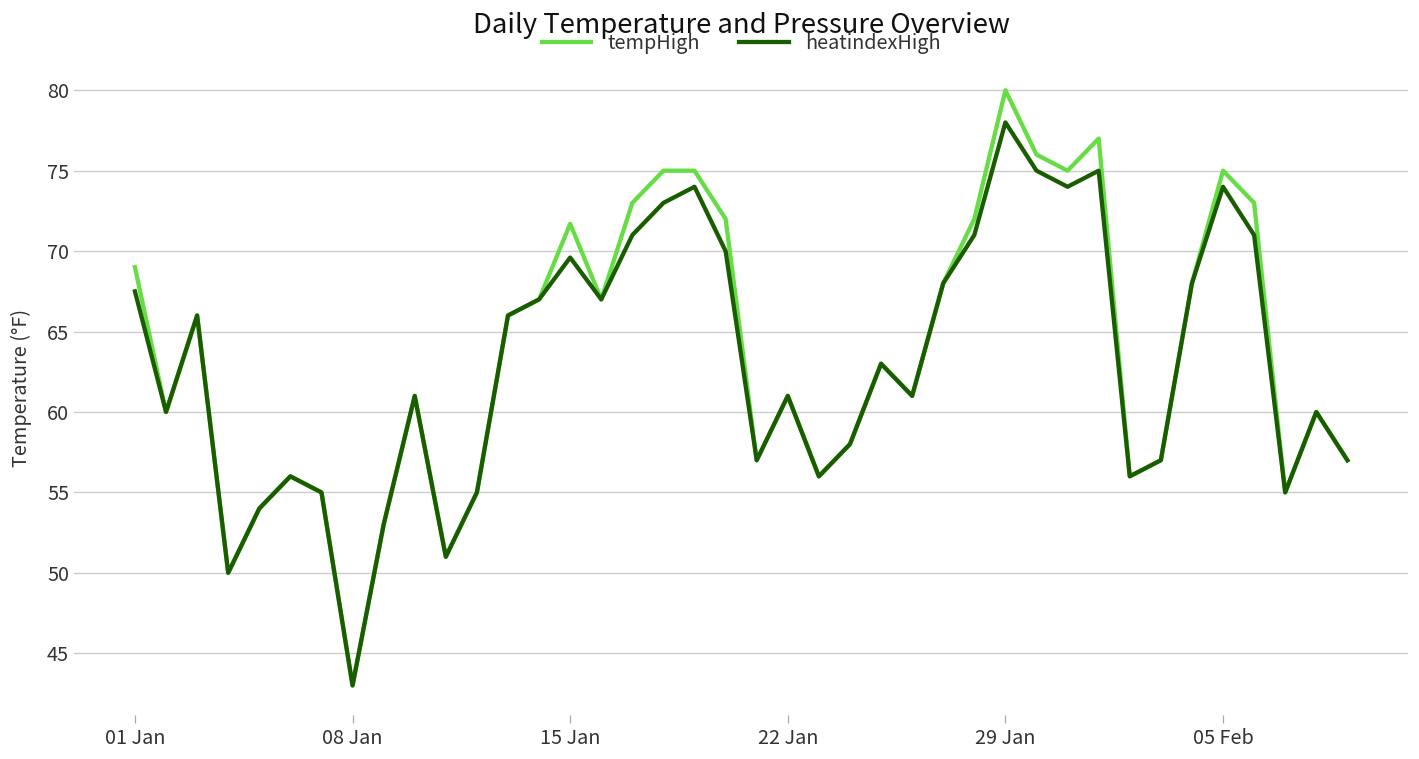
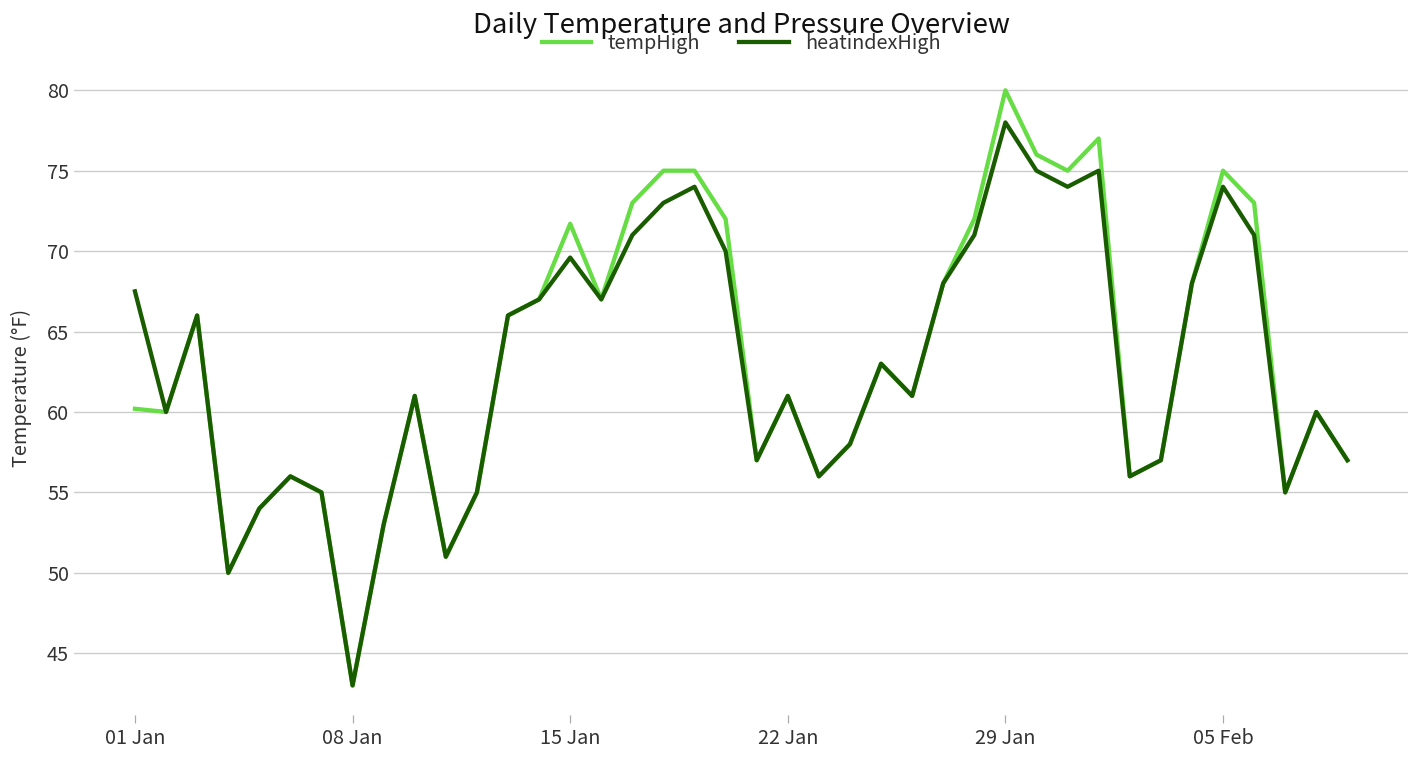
tempHigh, 01 Jan: 69.0 -> 60.2
